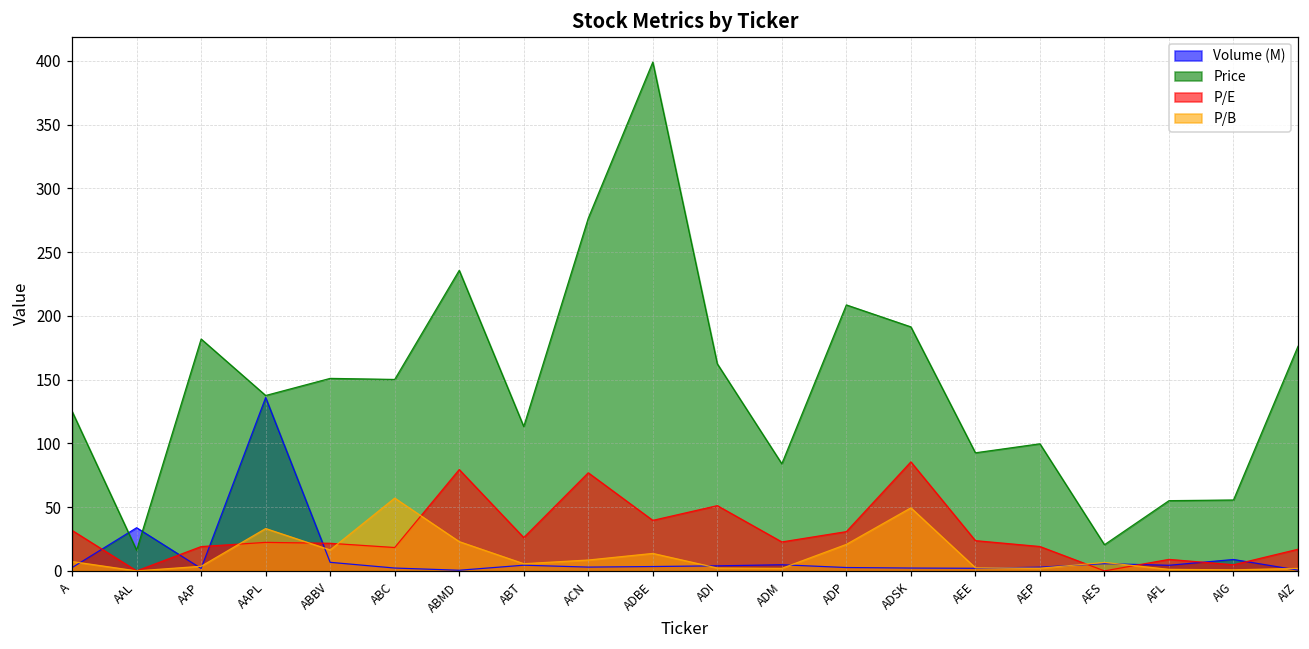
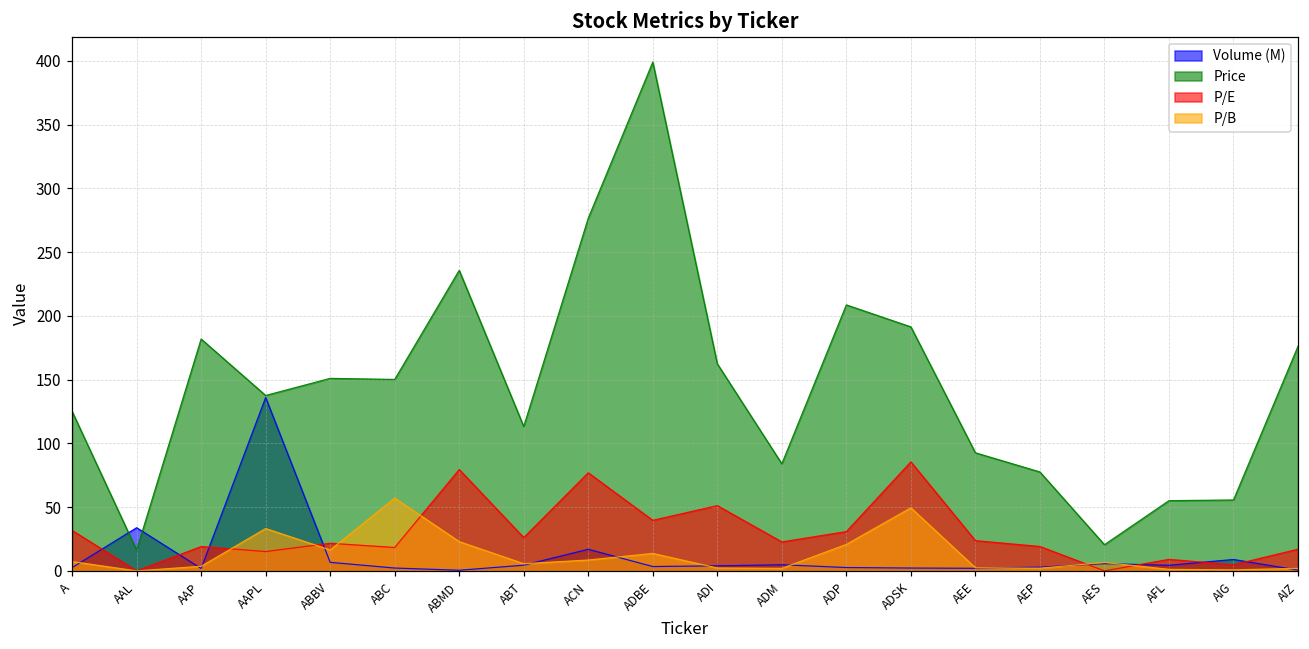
P/E, AAPL: 22 -> 15
Volume (M), ACN: 3 -> 17
Price, AEP: 100 -> 78
